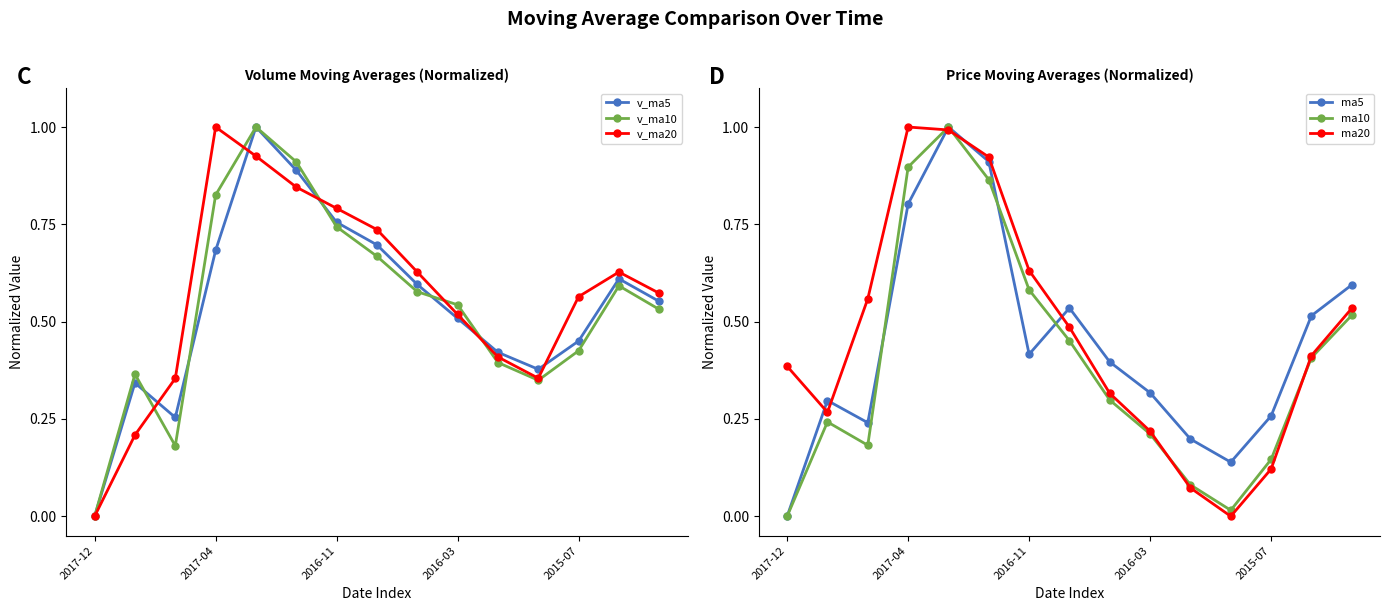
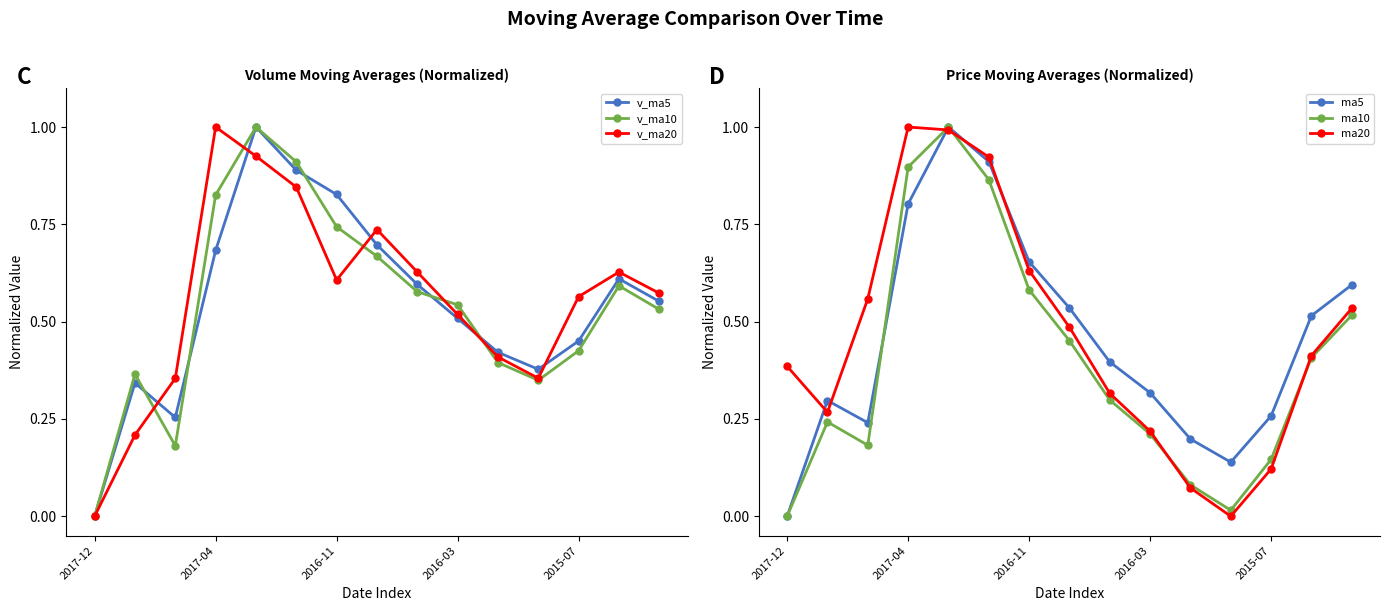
Volume Moving Averages (Normalized), v_ma5, 2016-11: 0.76 -> 0.83
Volume Moving Averages (Normalized), v_ma20, 2016-11: 0.79 -> 0.61
Price Moving Averages (Normalized), ma5, 2016-11: 0.42 -> 0.65
